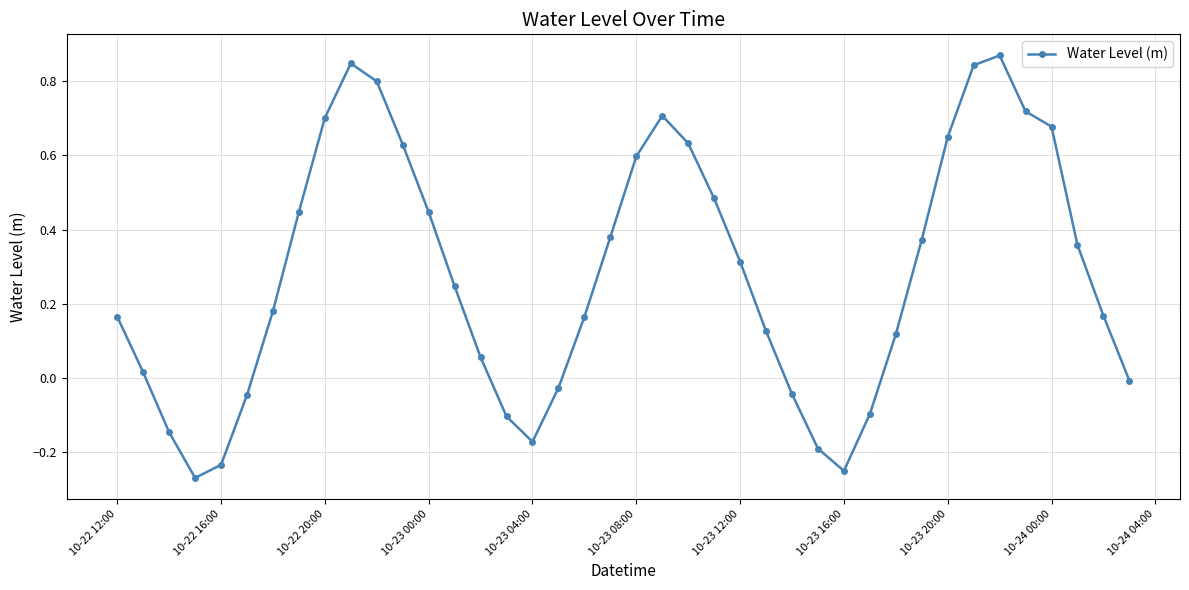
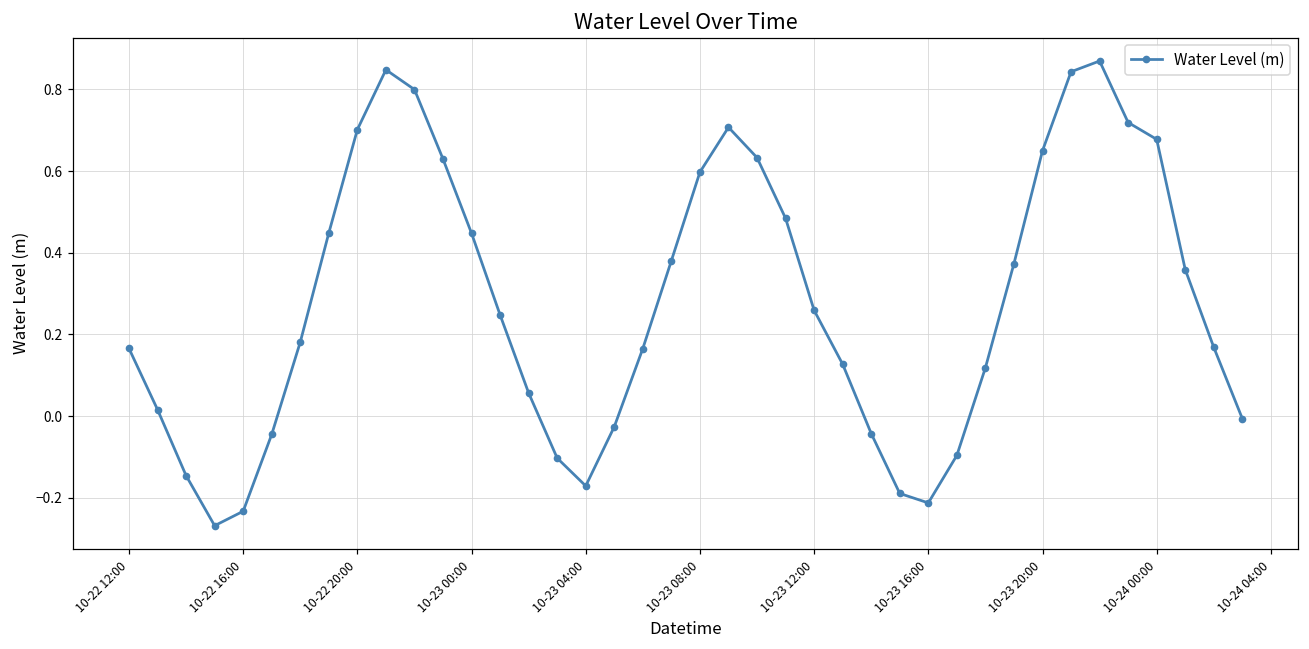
10-23 12:00: 0.31 -> 0.26
10-23 16:00: -0.25 -> -0.21
